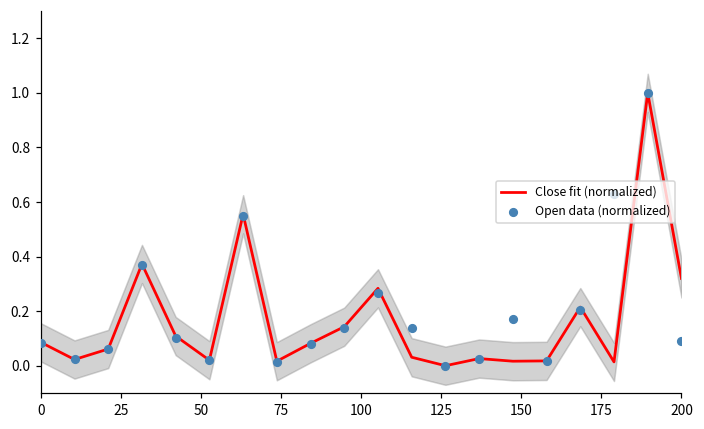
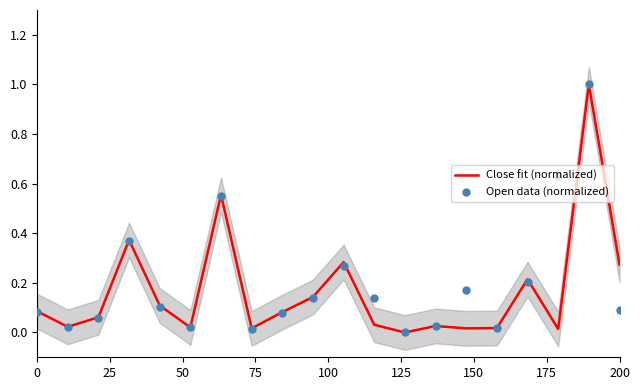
Close fit (normalized), 200: 0.32 -> 0.27
